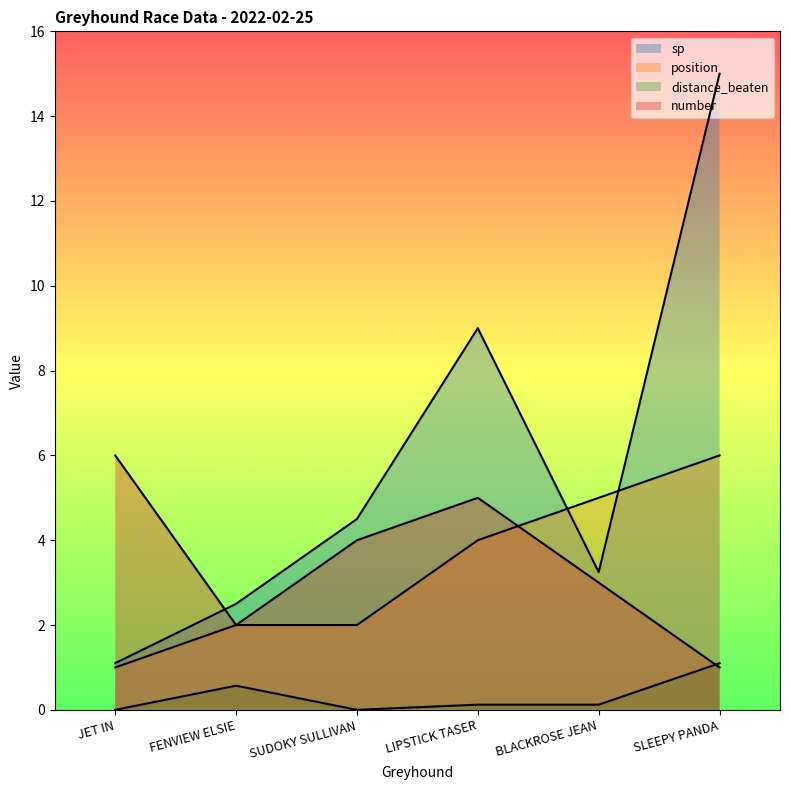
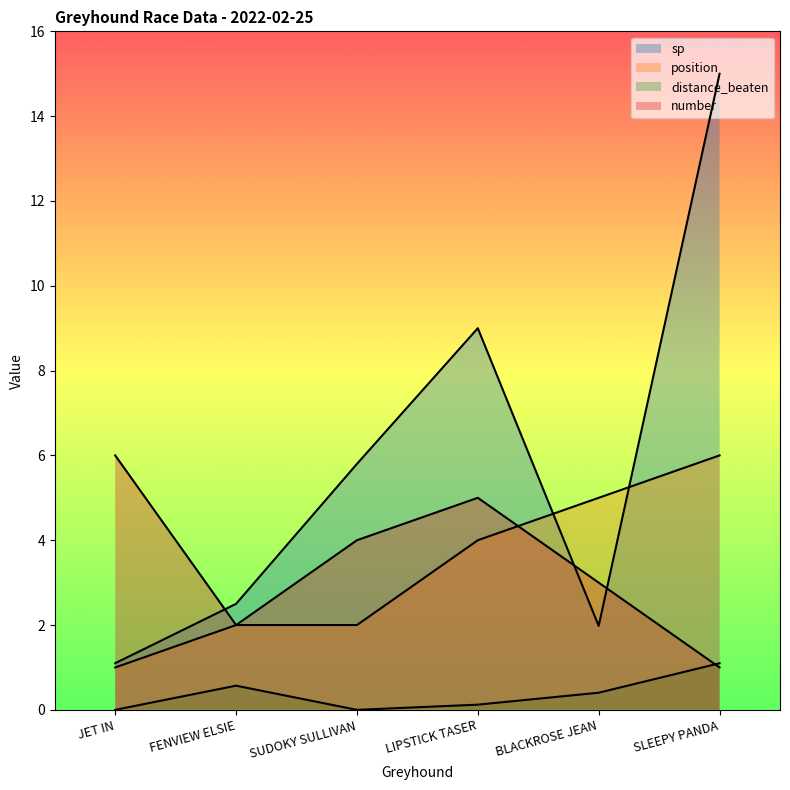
sp, SUDOKY SULLIVAN: 4.5 -> 5.8
sp, BLACKROSE JEAN: 3.3 -> 2.0
distance_beaten, BLACKROSE JEAN: 0.1 -> 0.4
